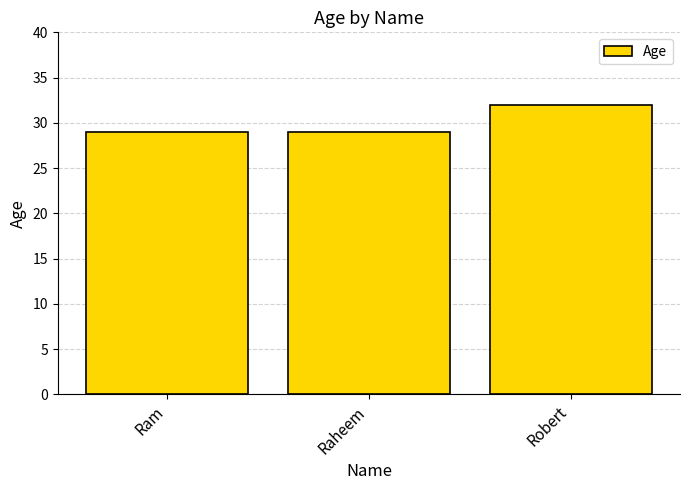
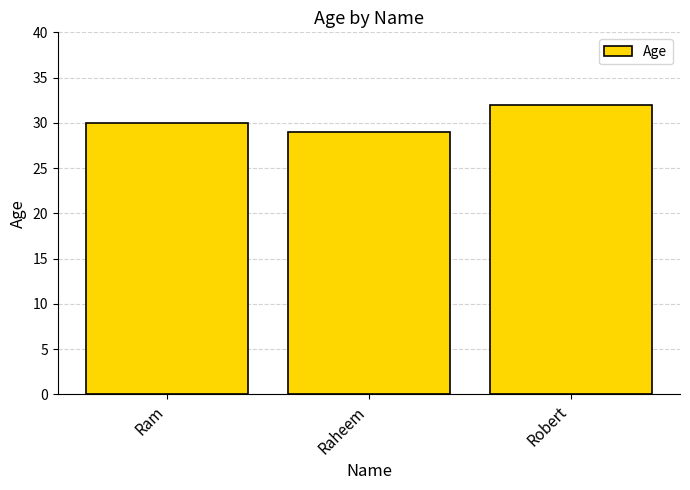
Ram: 29 -> 30
